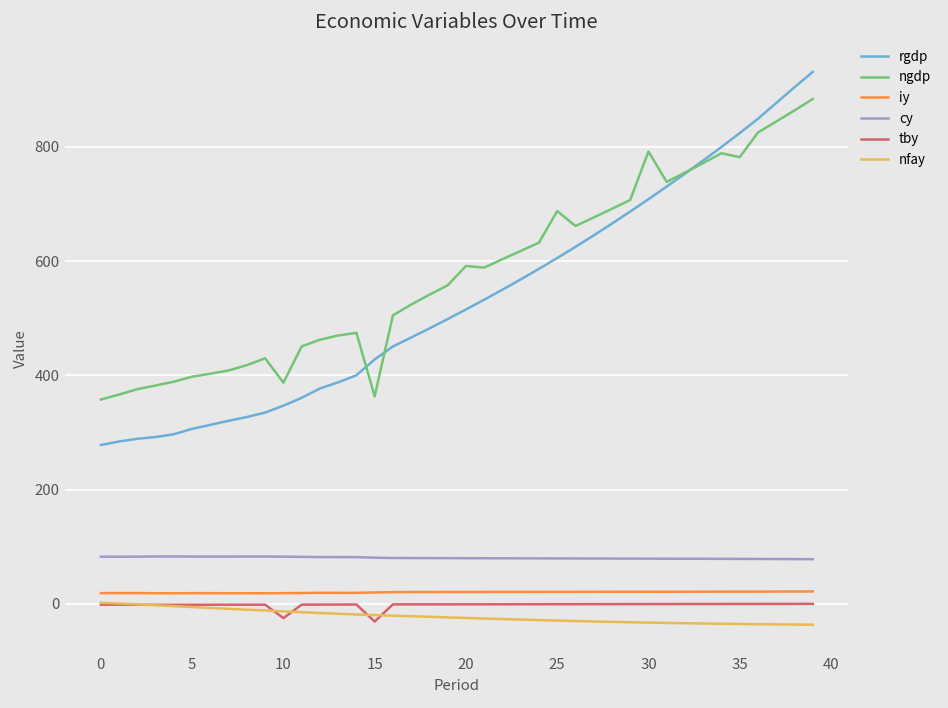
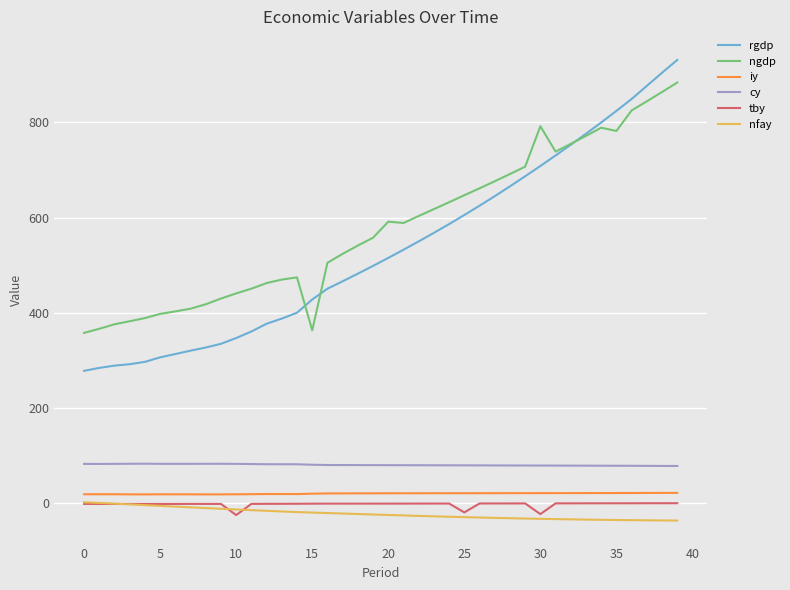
ngdp, 10: 390 -> 440
tby, 15: -30 -> 0
ngdp, 25: 690 -> 650
tby, 25: 0 -> -20
tby, 30: 0 -> -20
